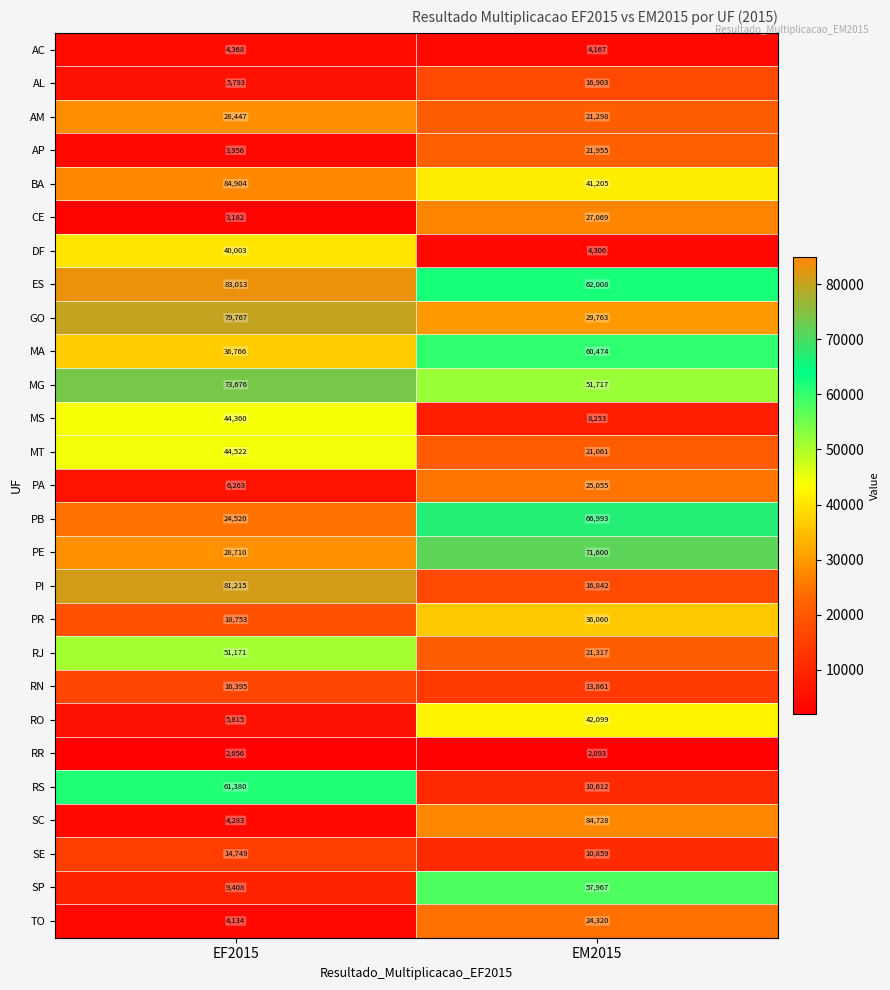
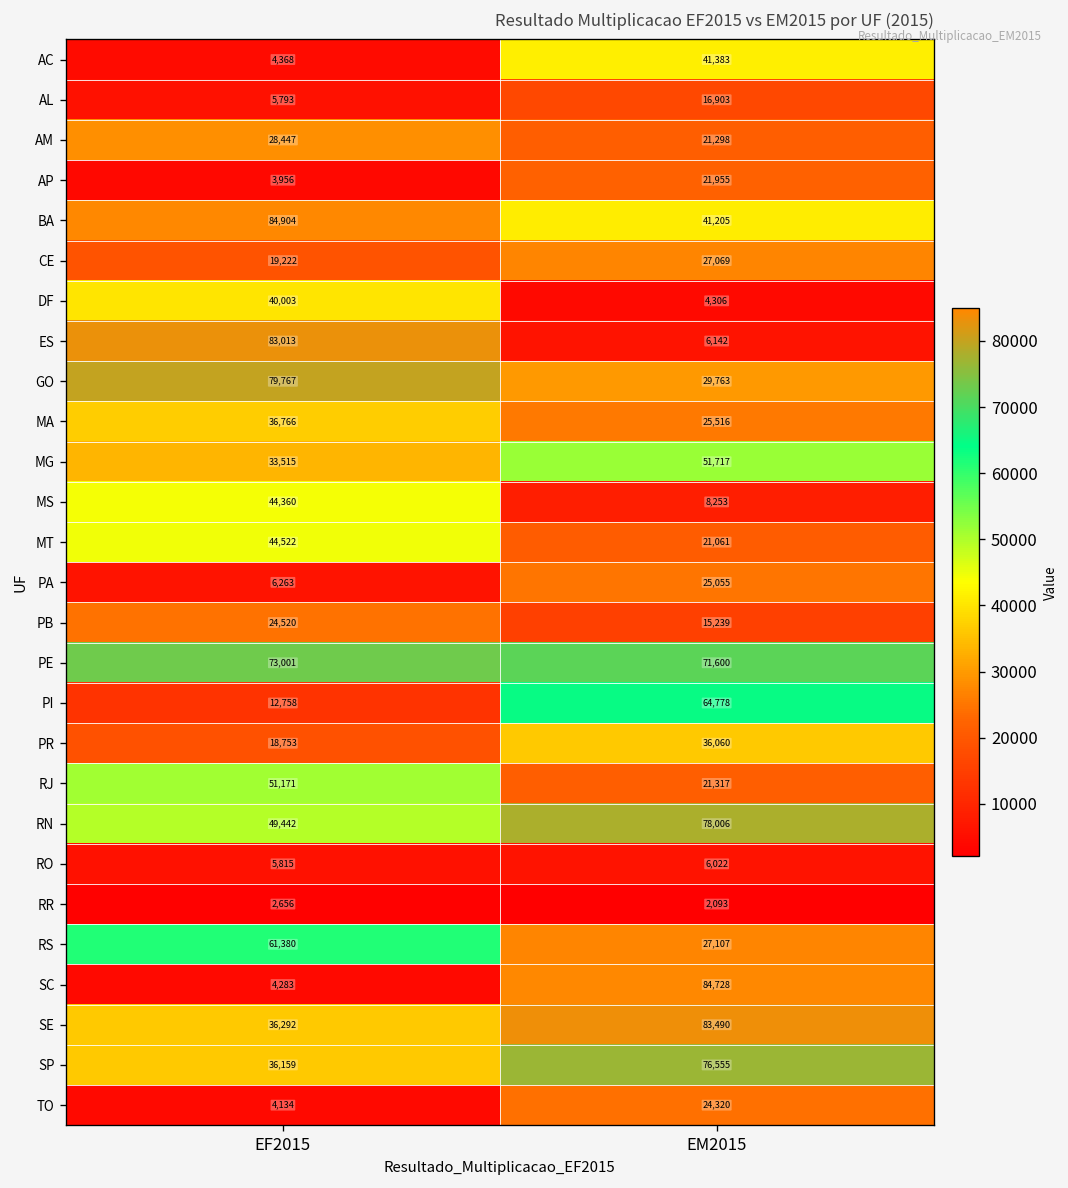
AC, EM2015: 4,167 -> 41,383
CE, EF2015: 3,182 -> 19,222
ES, EM2015: 62,008 -> 6,142
MA, EM2015: 60,474 -> 25,516
MG, EF2015: 73,676 -> 33,515
PB, EM2015: 66,993 -> 15,239
PE, EF2015: 28,710 -> 73,001
PI, EF2015: 81,215 -> 12,758
PI, EM2015: 16,842 -> 64,778
RN, EF2015: 16,395 -> 49,442
RN, EM2015: 13,861 -> 78,006
RO, EM2015: 42,099 -> 6,022
RS, EM2015: 10,612 -> 27,107
SE, EF2015: 14,749 -> 36,292
SE, EM2015: 10,859 -> 83,490
SP, EF2015: 9,408 -> 36,159
SP, EM2015: 57,967 -> 76,555
